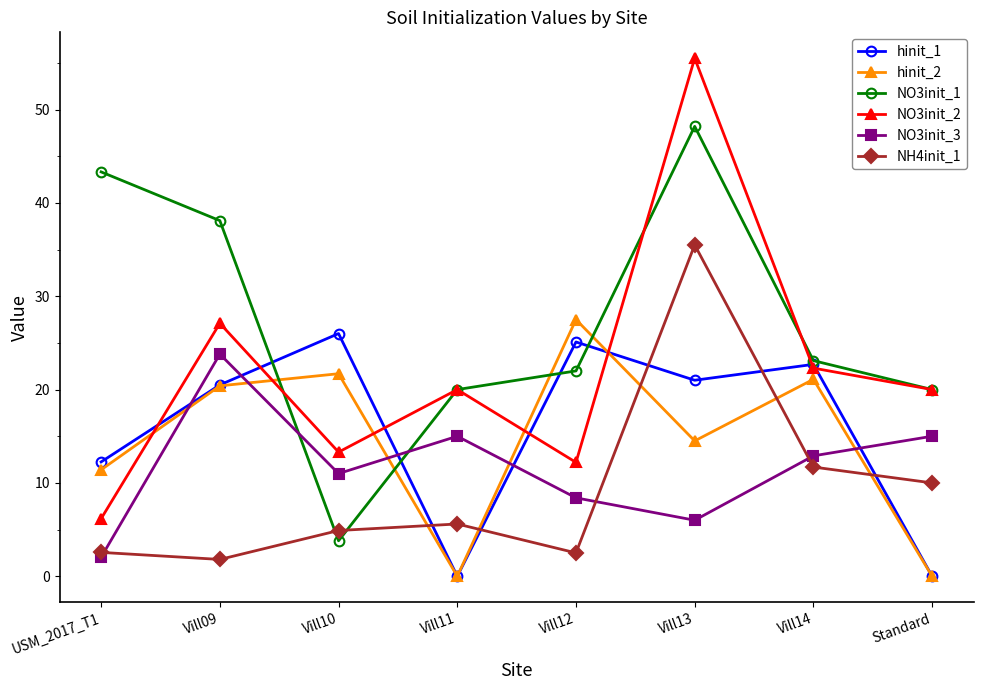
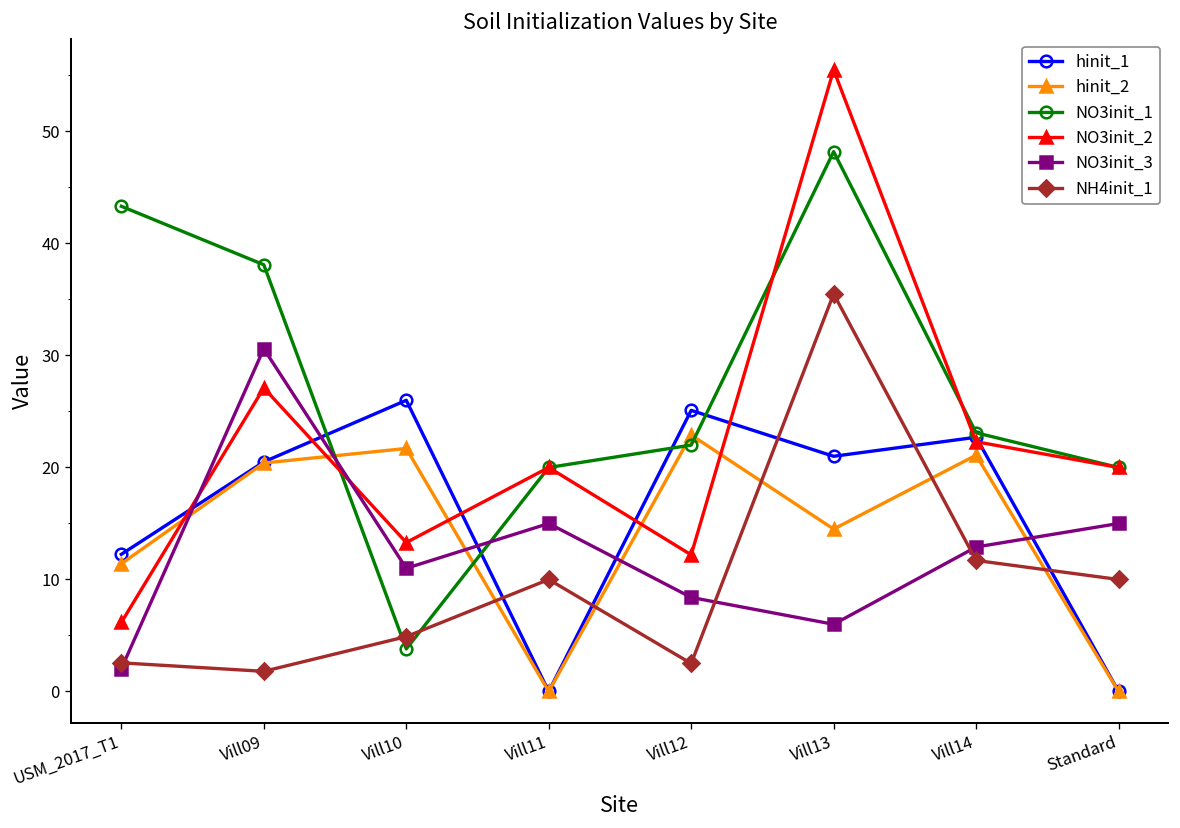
NO3init_3, Vill09: 24 -> 31
NH4init_1, Vill11: 6 -> 10
hinit_2, Vill12: 28 -> 23
